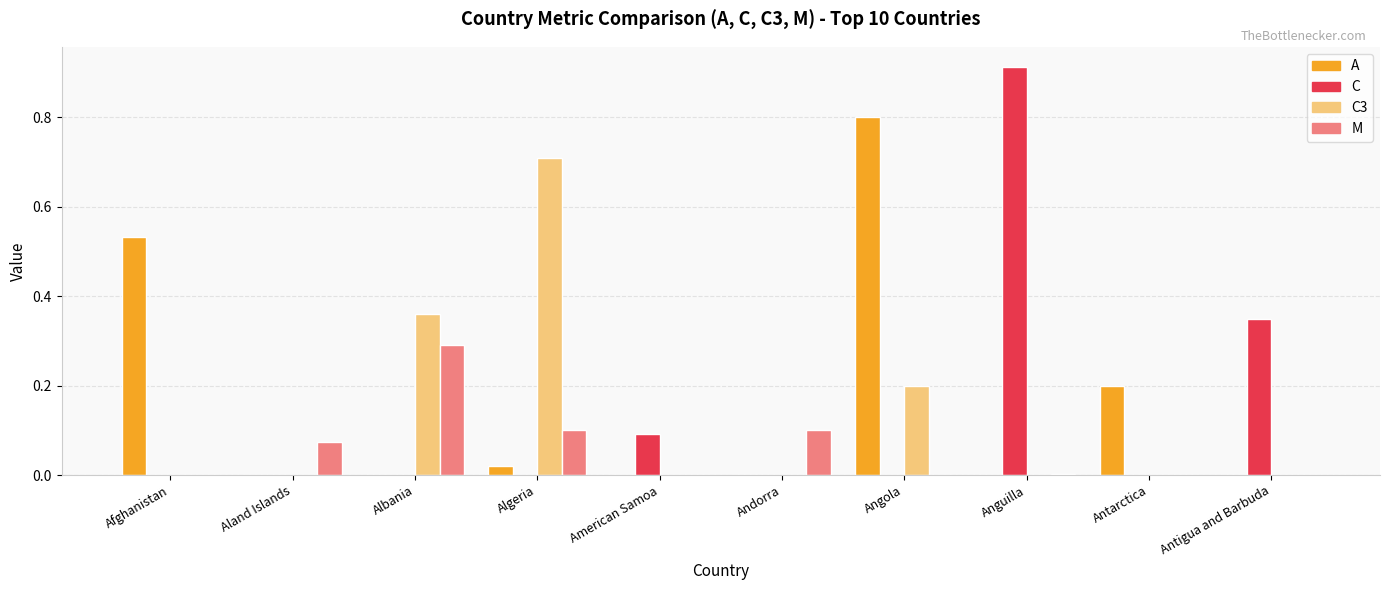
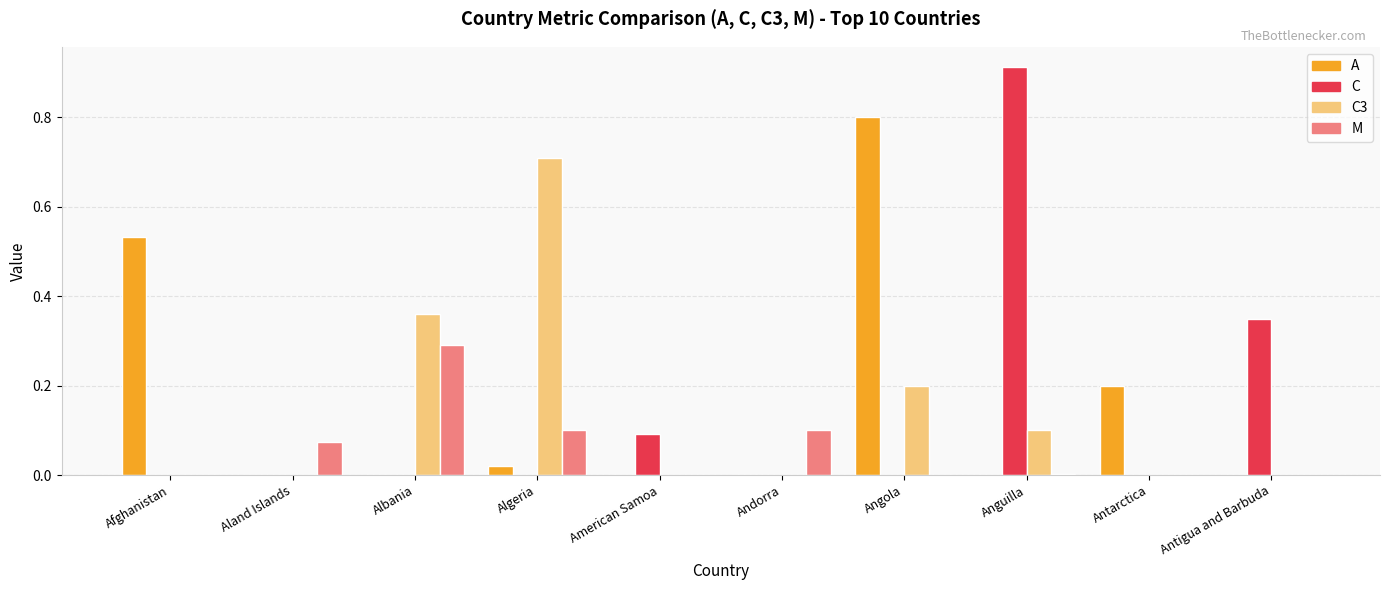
C3, Anguilla: 0.0 -> 0.1
